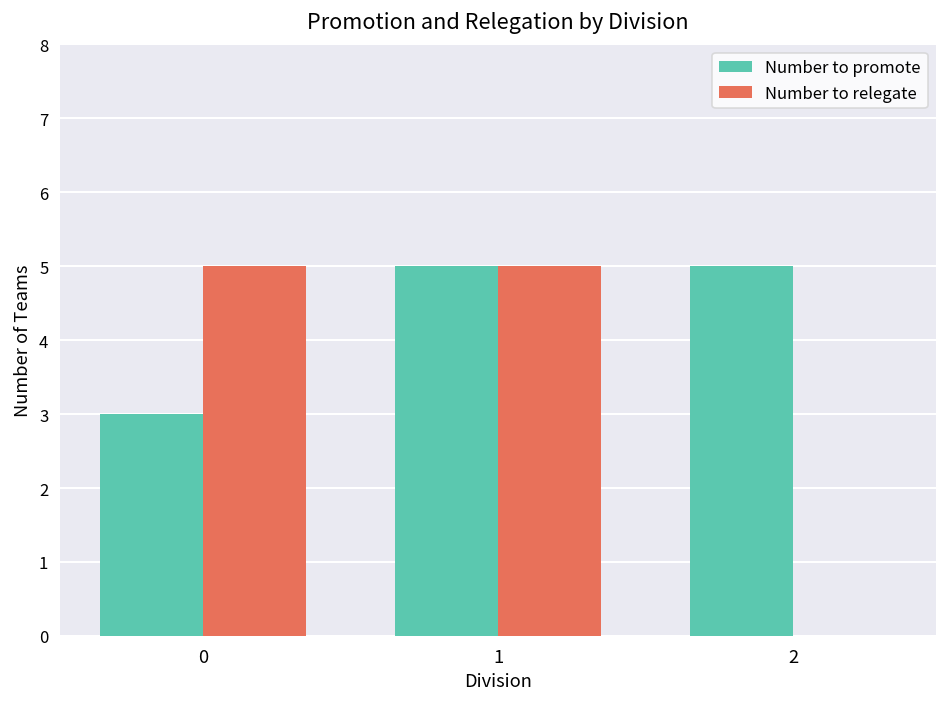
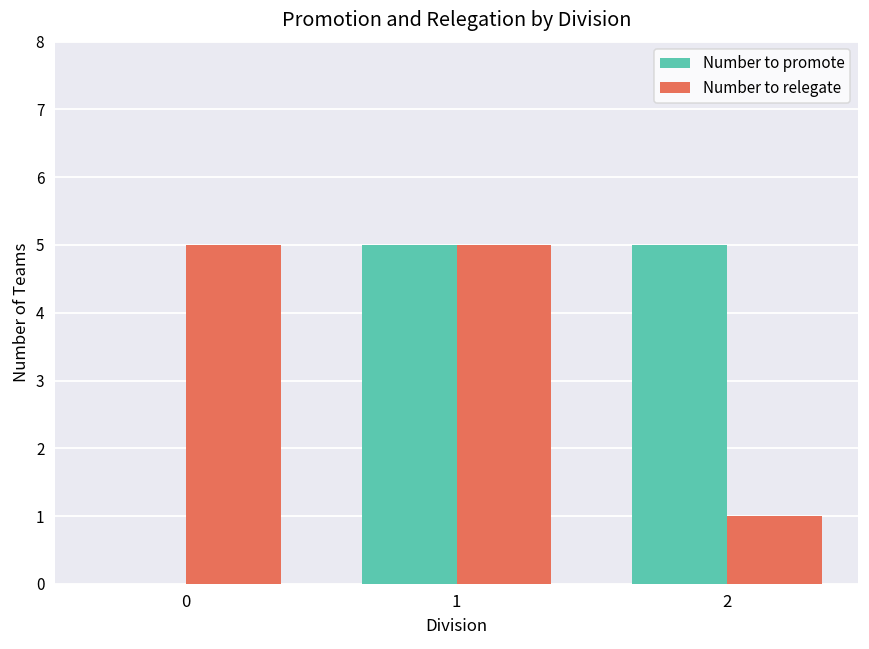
Number to promote, 0: 3 -> 0
Number to relegate, 2: 0 -> 1
